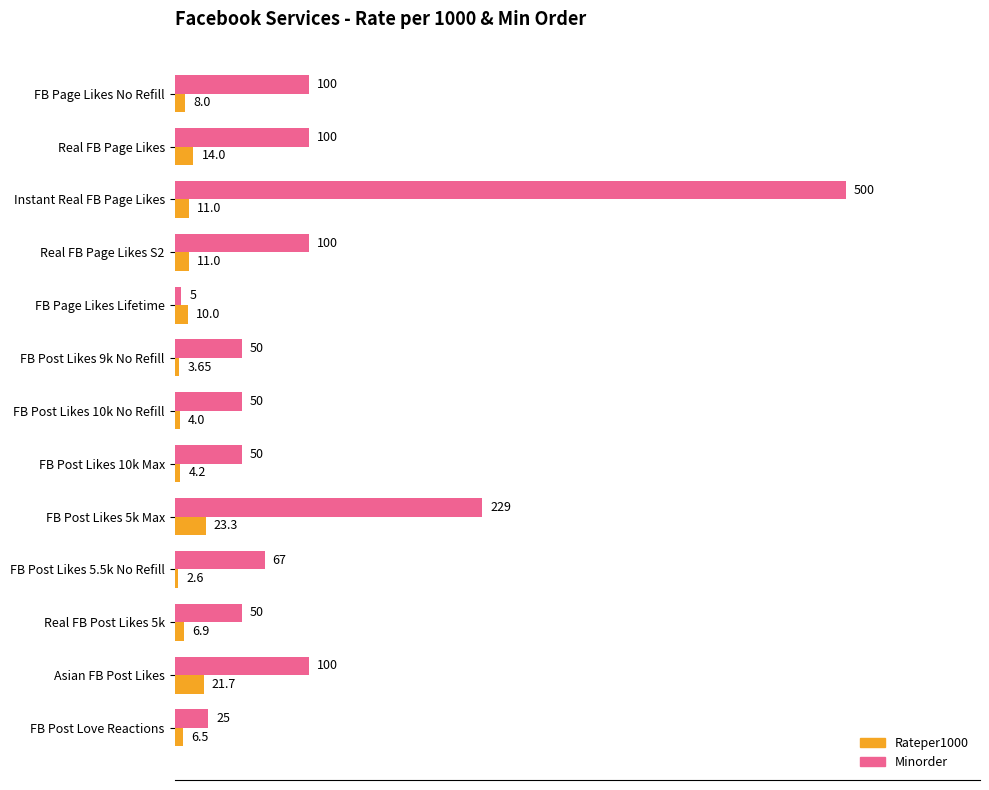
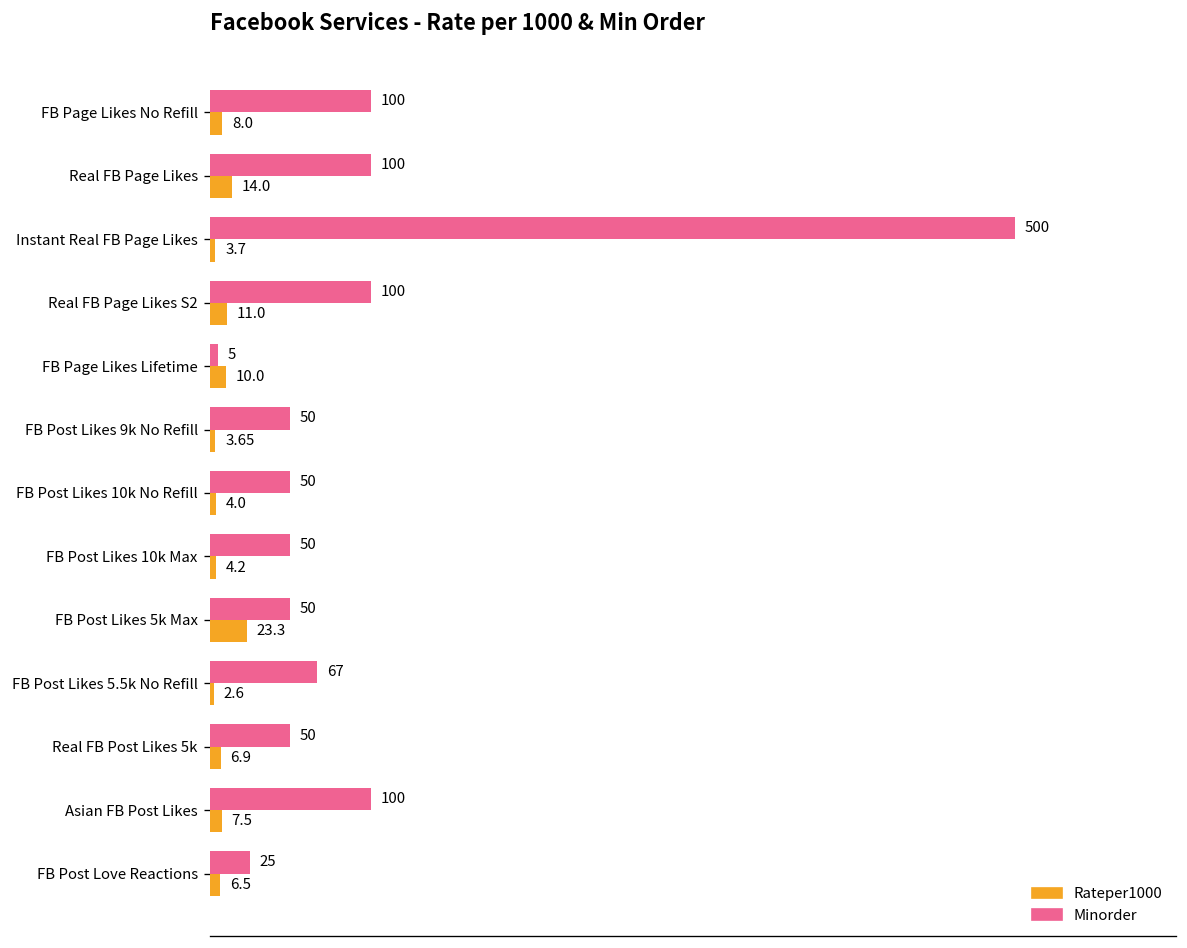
Rateper1000, Instant Real FB Page Likes: 11.0 -> 3.7
Minorder, FB Post Likes 5k Max: 229 -> 50
Rateper1000, Asian FB Post Likes: 21.7 -> 7.5
